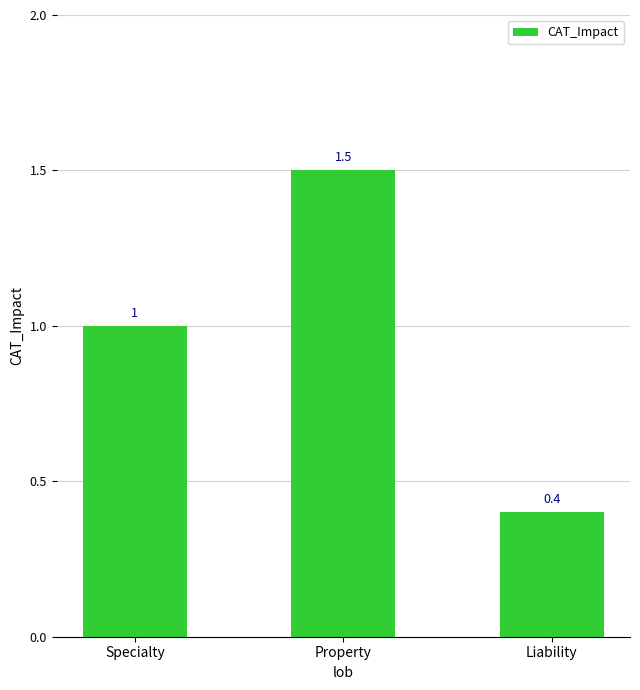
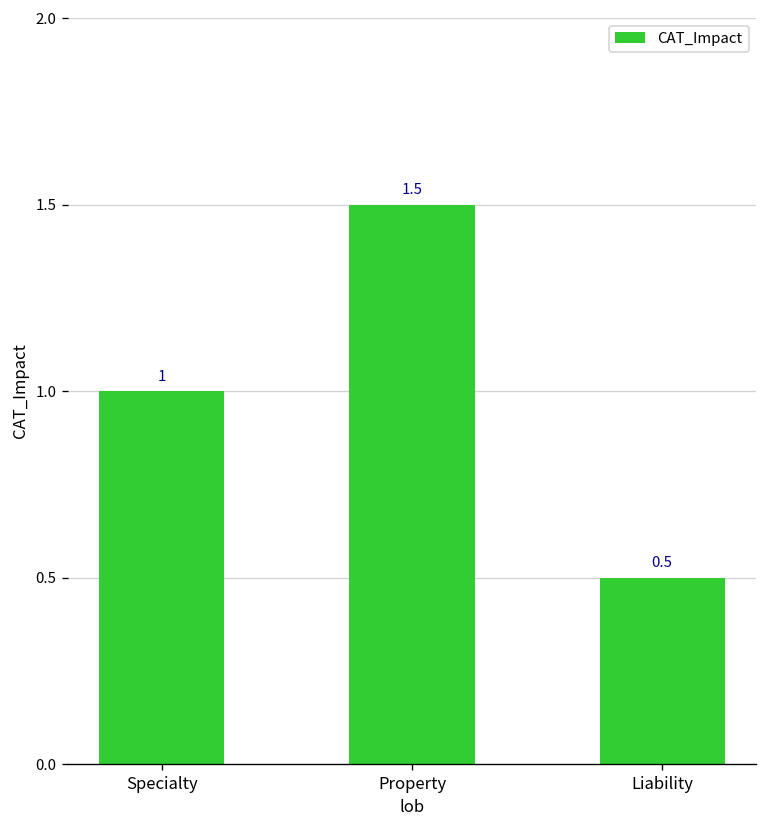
Liability: 0.4 -> 0.5
